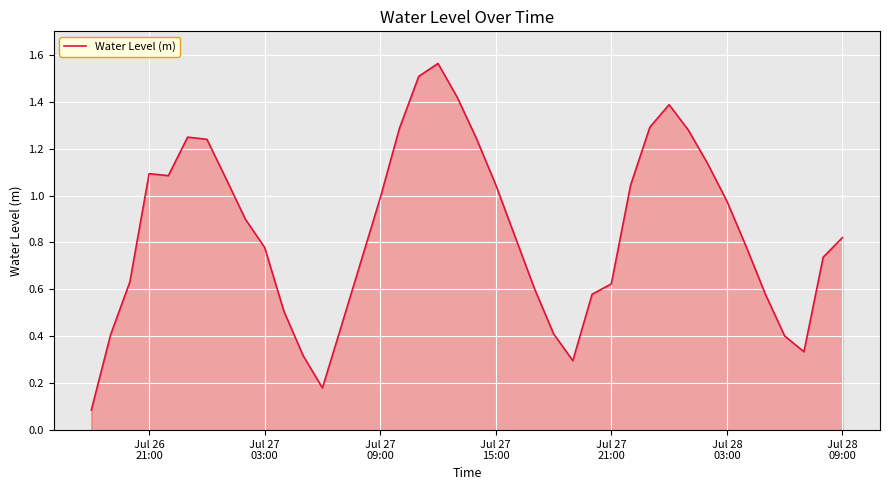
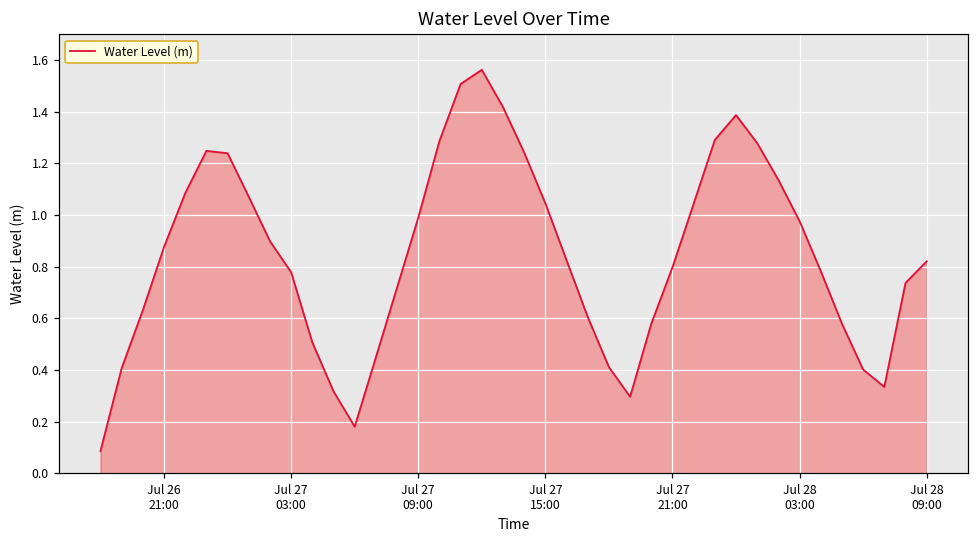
Jul 26 21:00: 1.09 -> 0.88
Jul 27 21:00: 0.62 -> 0.80
